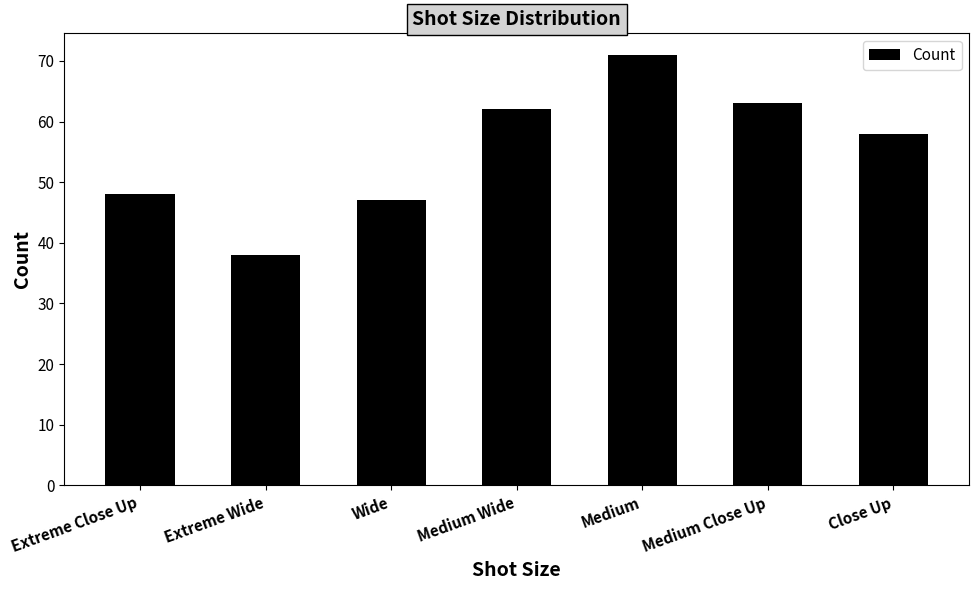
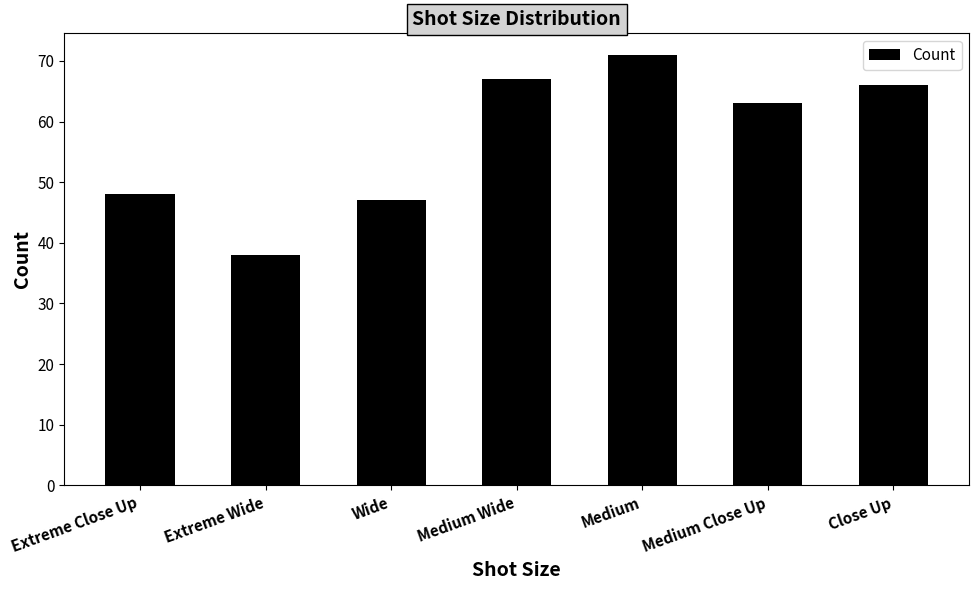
Medium Wide: 62 -> 67
Close Up: 58 -> 66
